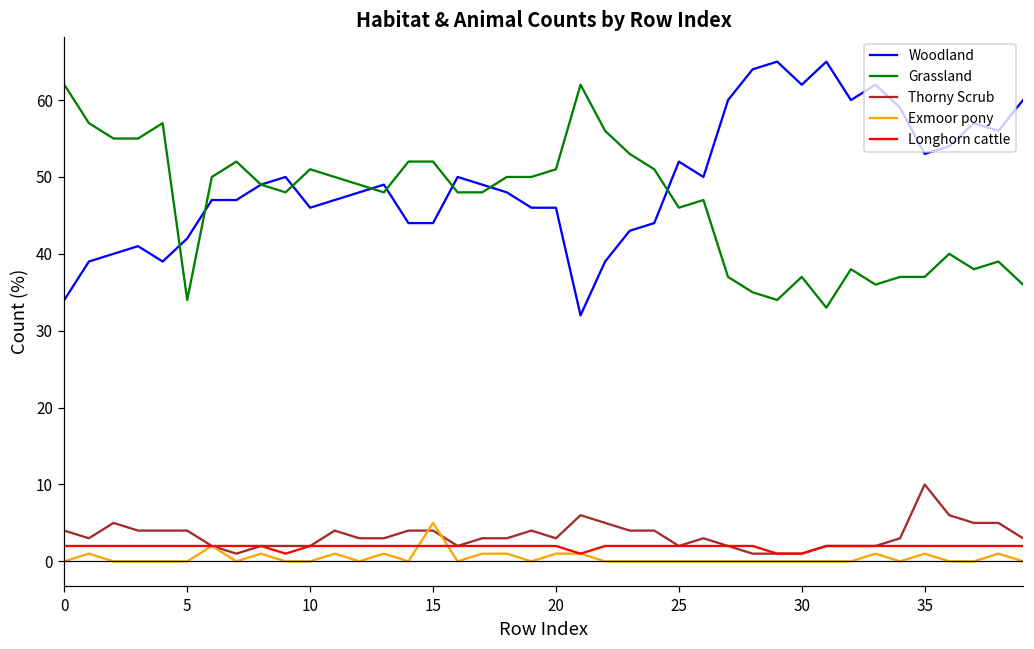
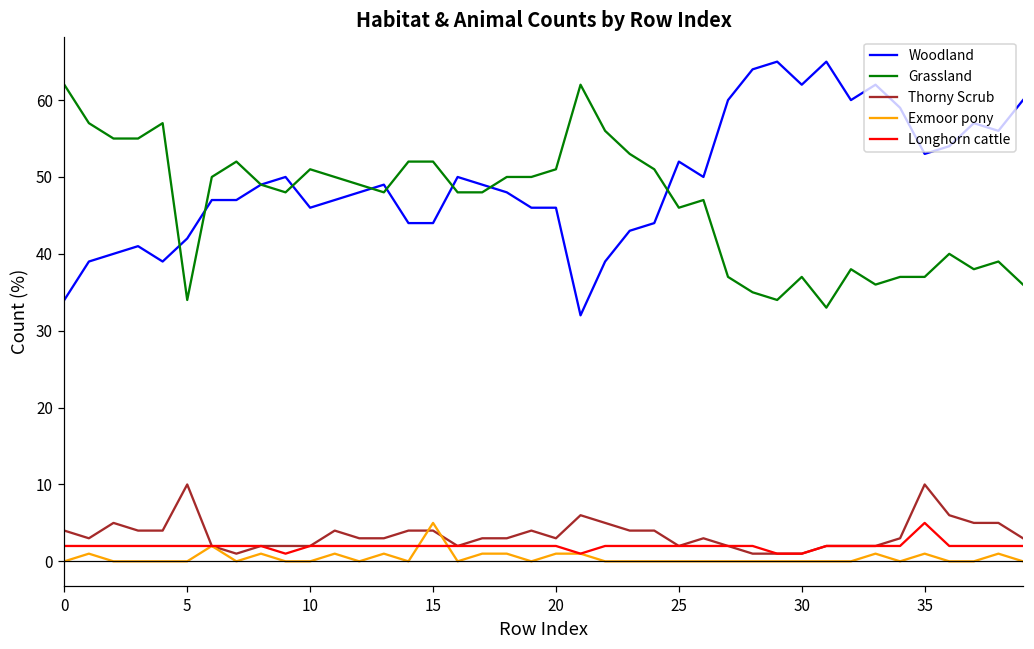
Thorny Scrub, 5: 4 -> 10
Longhorn cattle, 35: 2 -> 5
